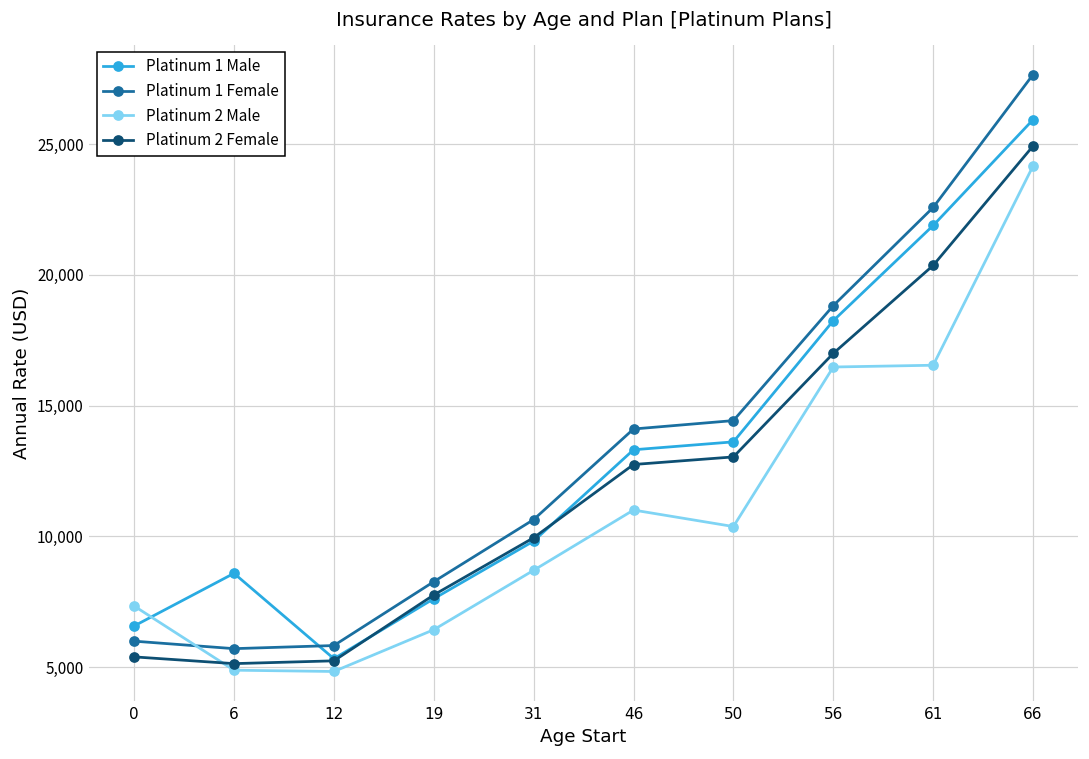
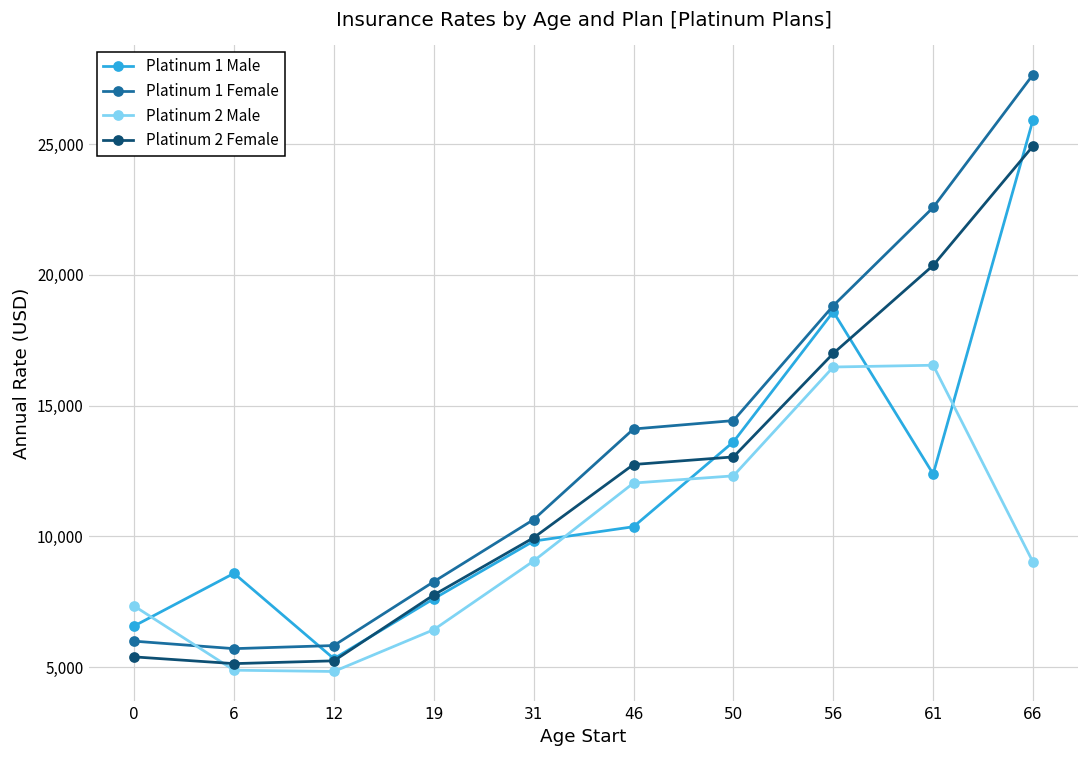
Platinum 2 Male, 31: 8,700 -> 9,100
Platinum 1 Male, 46: 13,300 -> 10,400
Platinum 2 Male, 46: 11,000 -> 12,000
Platinum 2 Male, 50: 10,400 -> 12,300
Platinum 1 Male, 56: 18,300 -> 18,600
Platinum 1 Male, 61: 21,900 -> 12,400
Platinum 2 Male, 66: 24,200 -> 9,000
